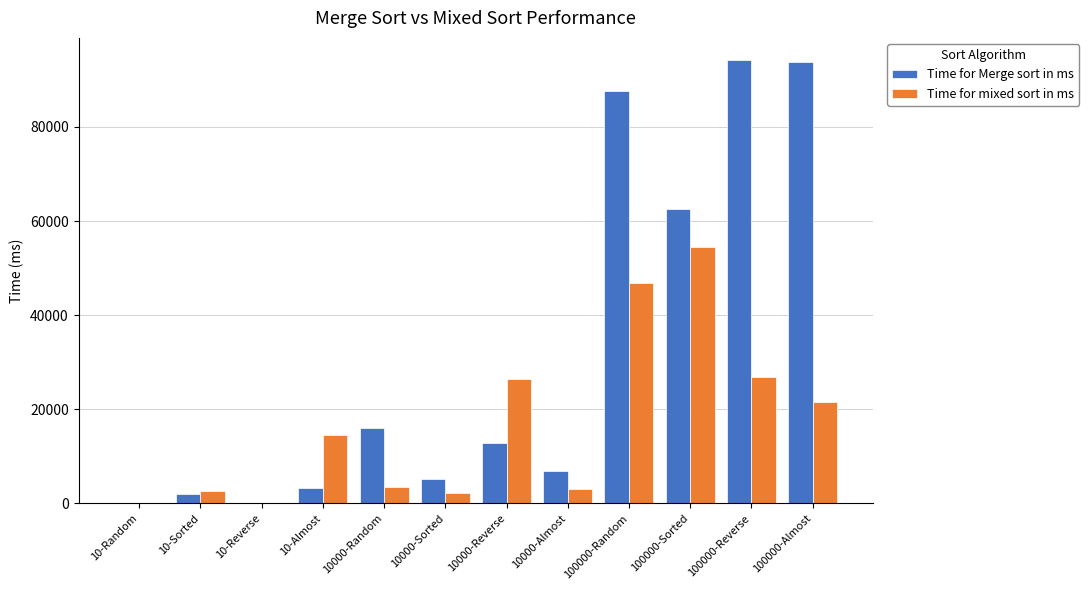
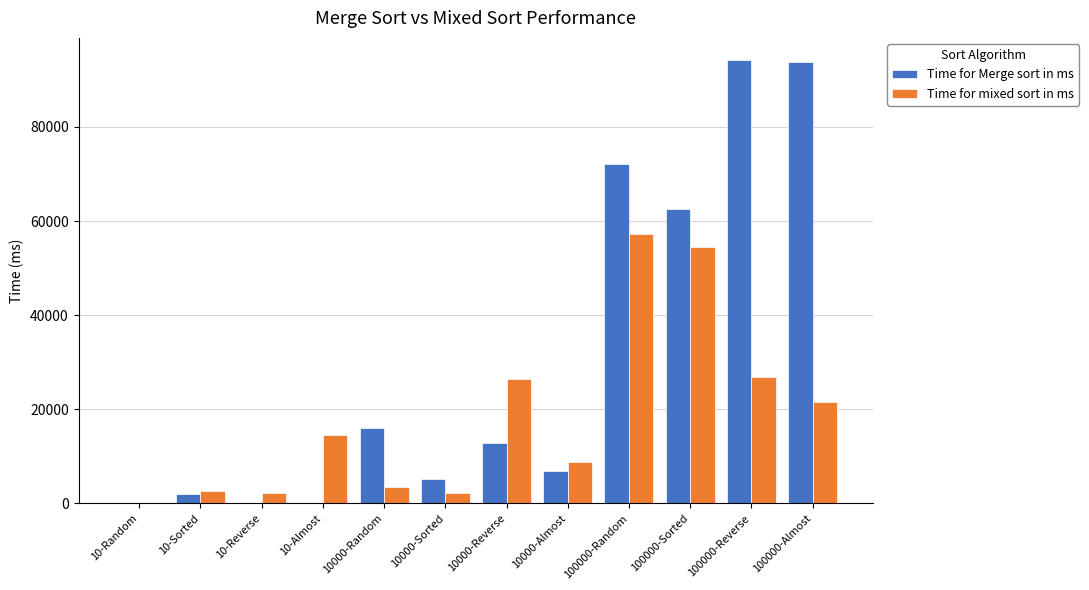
Time for mixed sort in ms, 10-Reverse: 0 -> 2000
Time for Merge sort in ms, 10-Almost: 3000 -> 0
Time for mixed sort in ms, 10000-Almost: 3000 -> 9000
Time for Merge sort in ms, 100000-Random: 88000 -> 72000
Time for mixed sort in ms, 100000-Random: 47000 -> 57000
